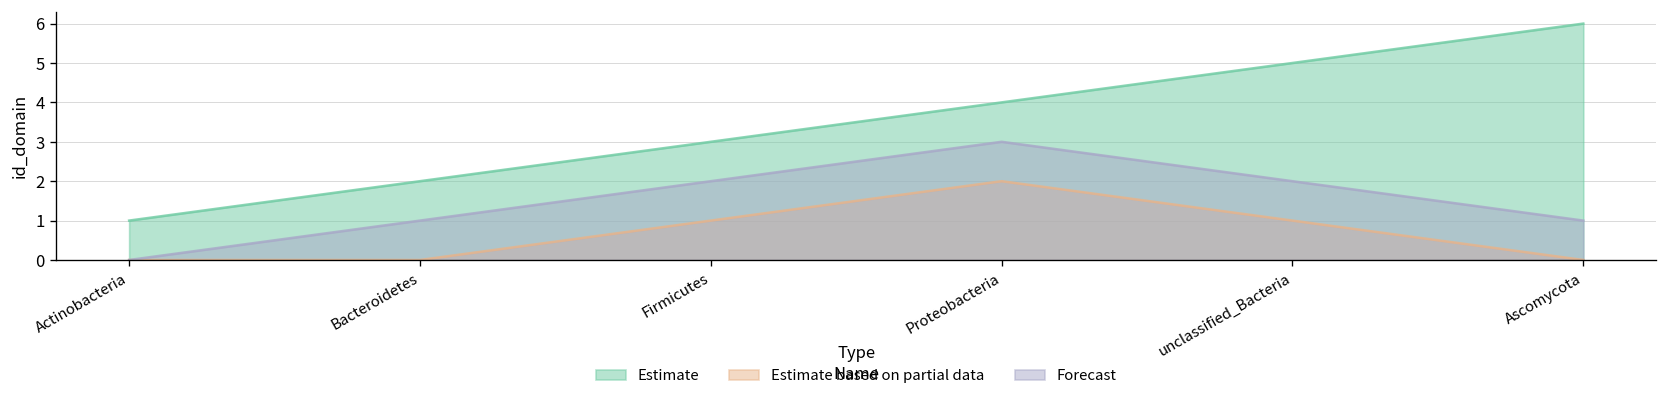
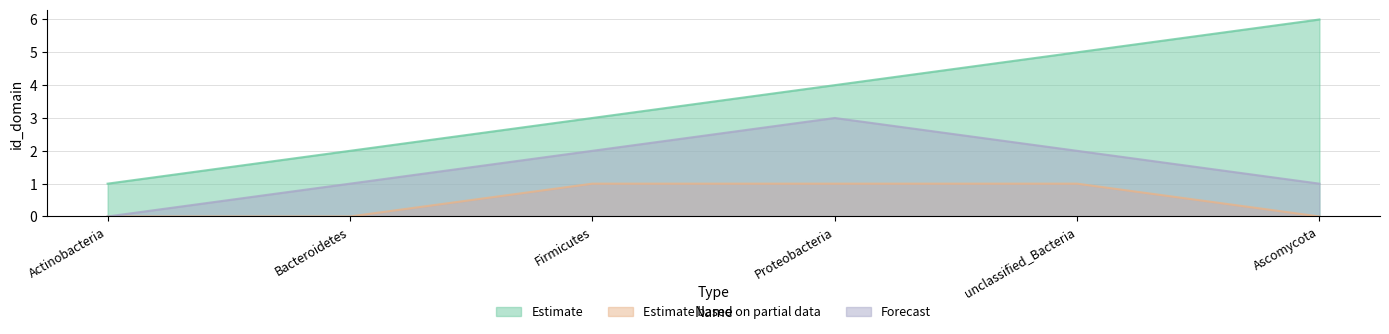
Estimate based on partial data, Proteobacteria: 2 -> 1
